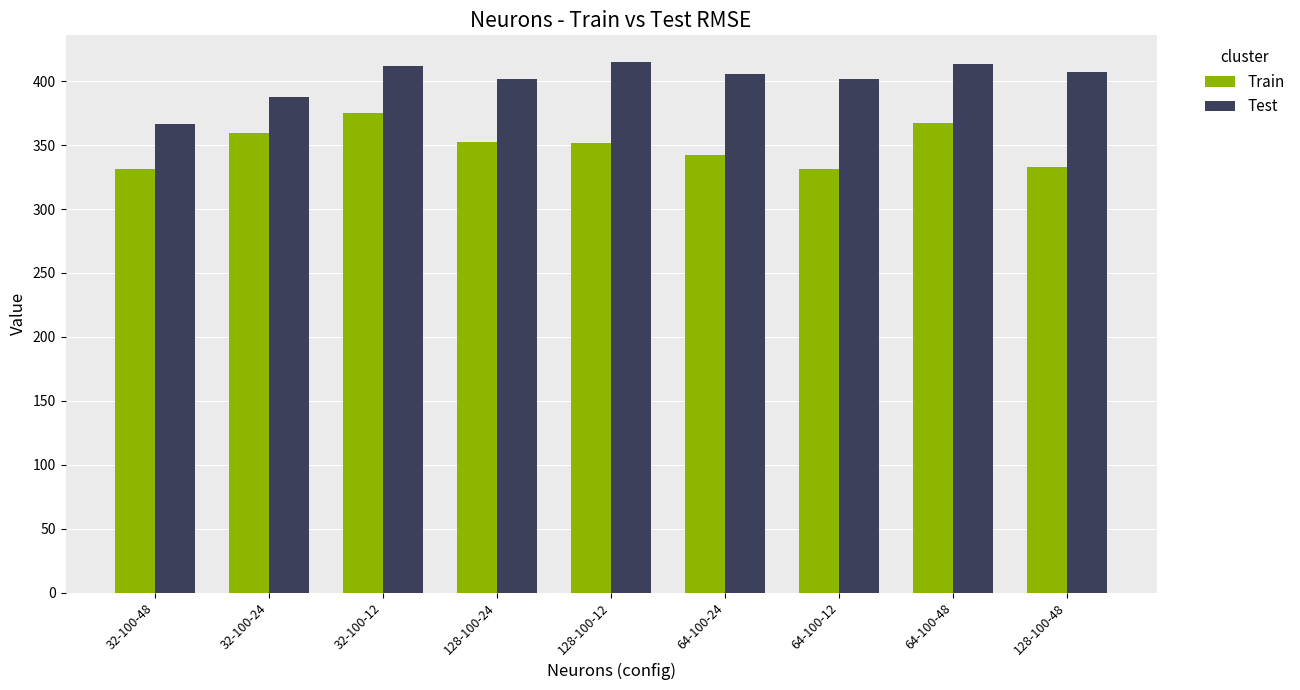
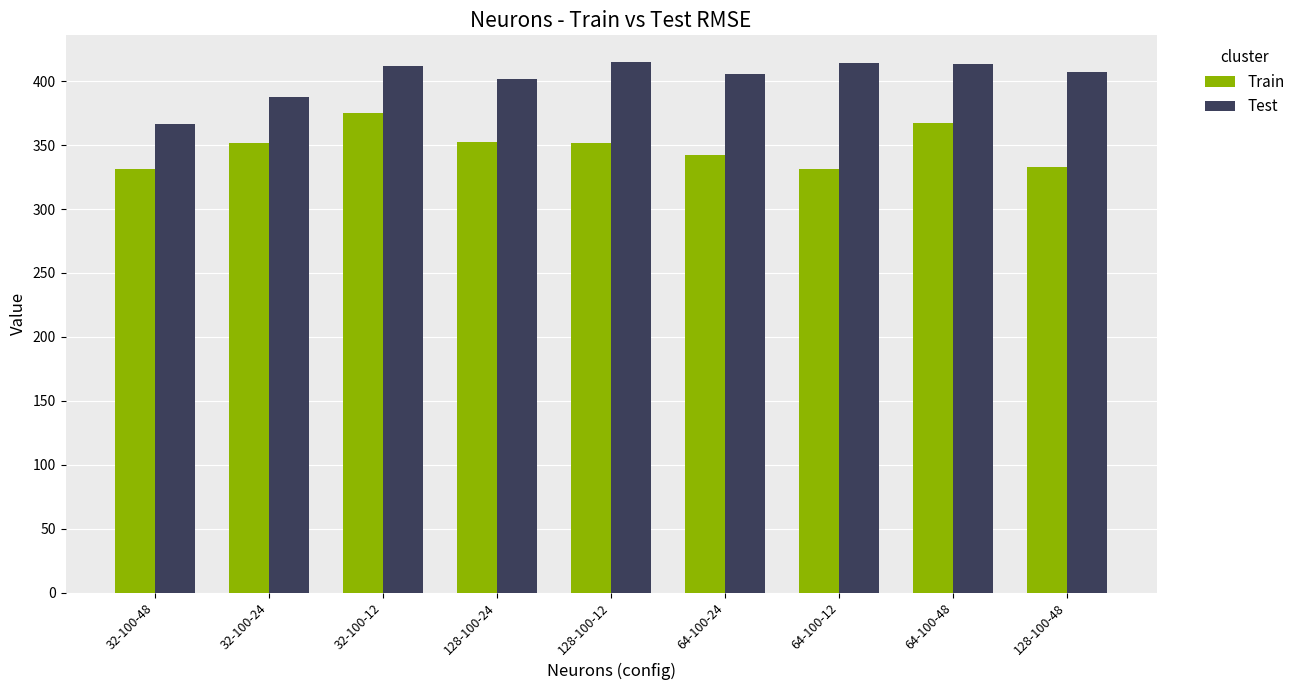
Train, 32-100-24: 359 -> 351
Test, 64-100-12: 402 -> 414
